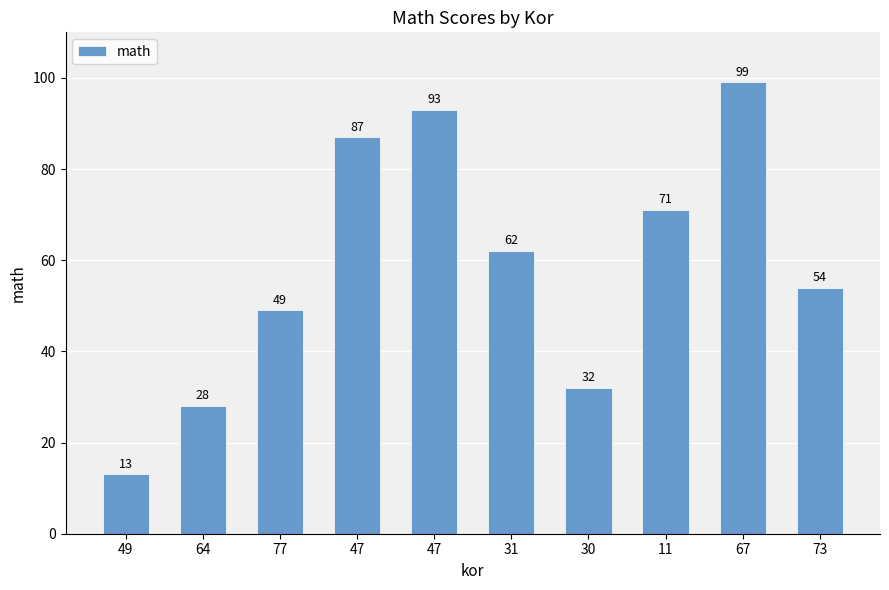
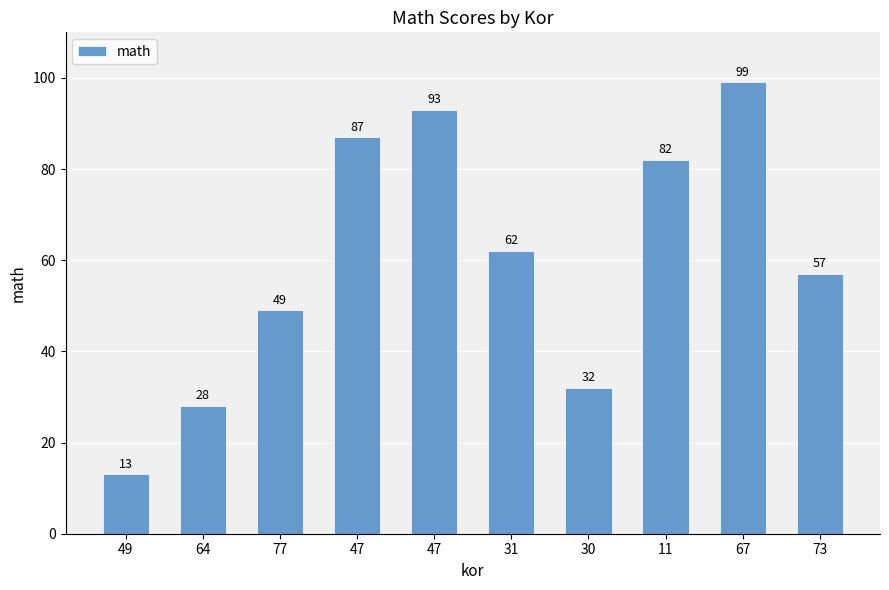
11: 71 -> 82
73: 54 -> 57
